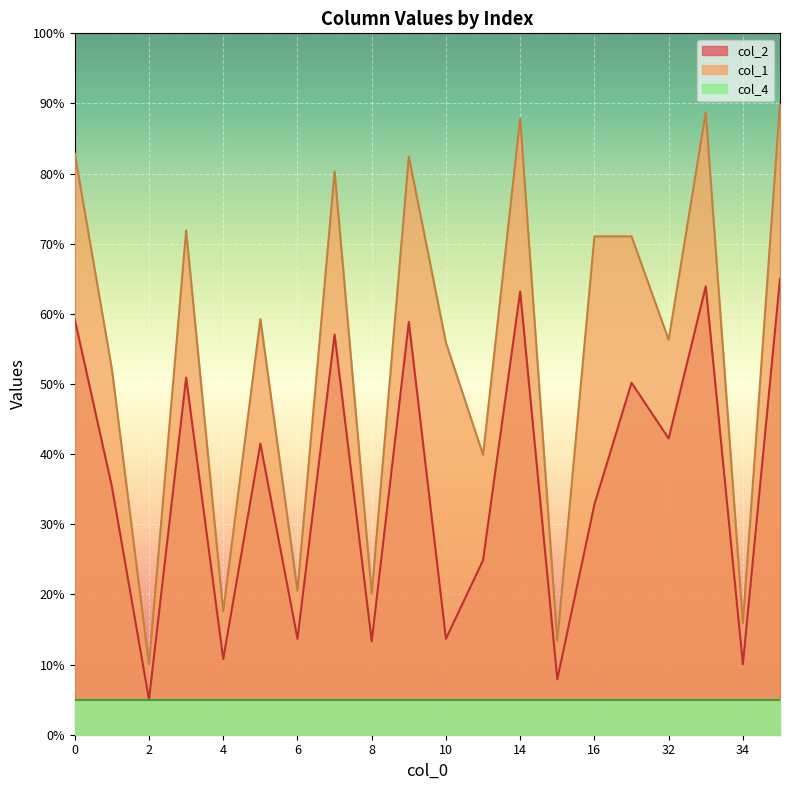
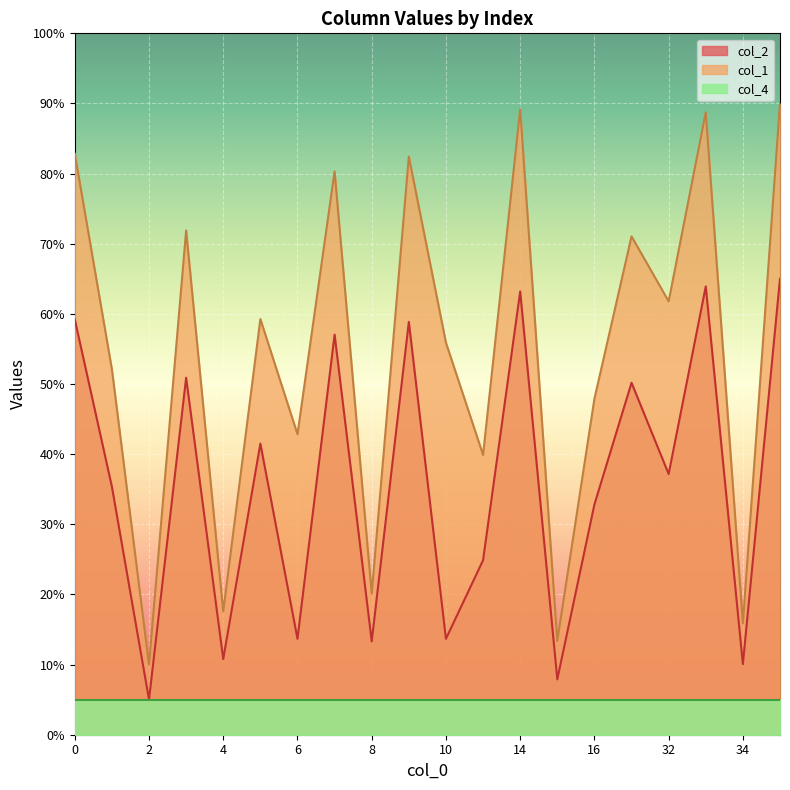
col_1, 6: 21% -> 43%
col_1, 14: 88% -> 89%
col_1, 16: 71% -> 48%
col_2, 32: 42% -> 37%
col_1, 32: 56% -> 62%
